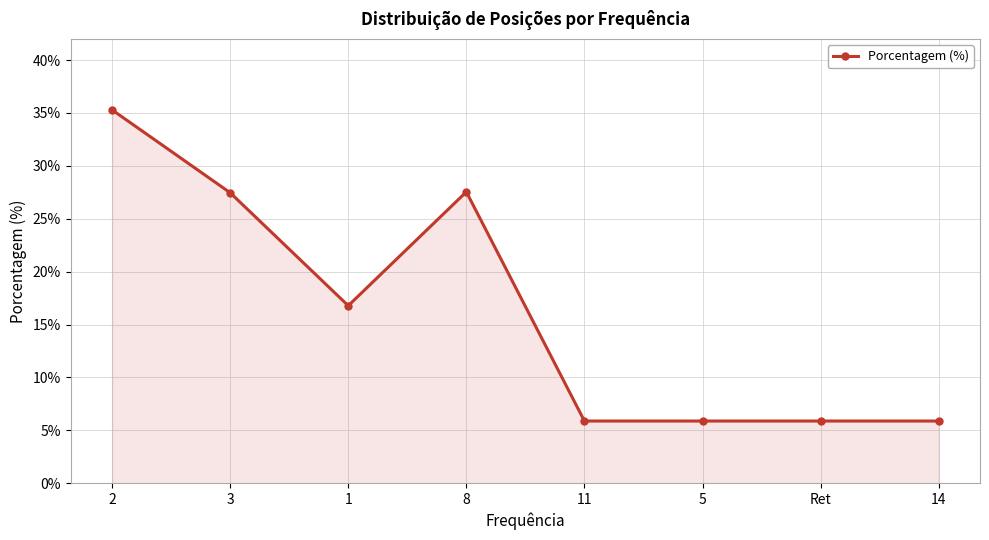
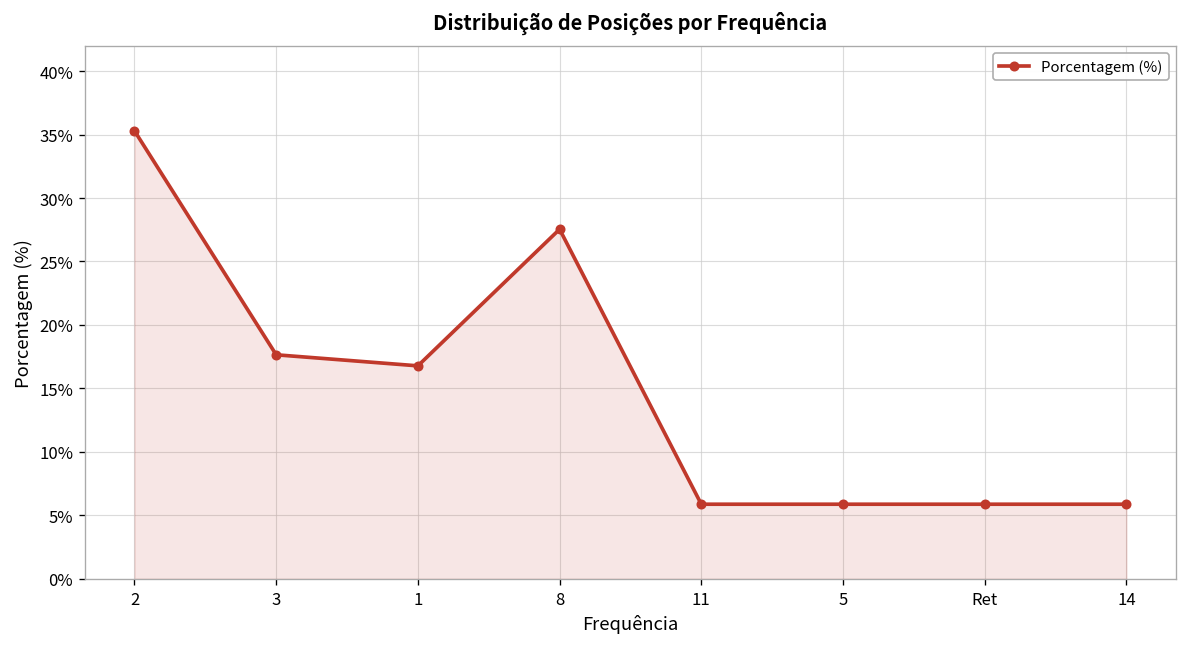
3: 27.5% -> 17.7%
